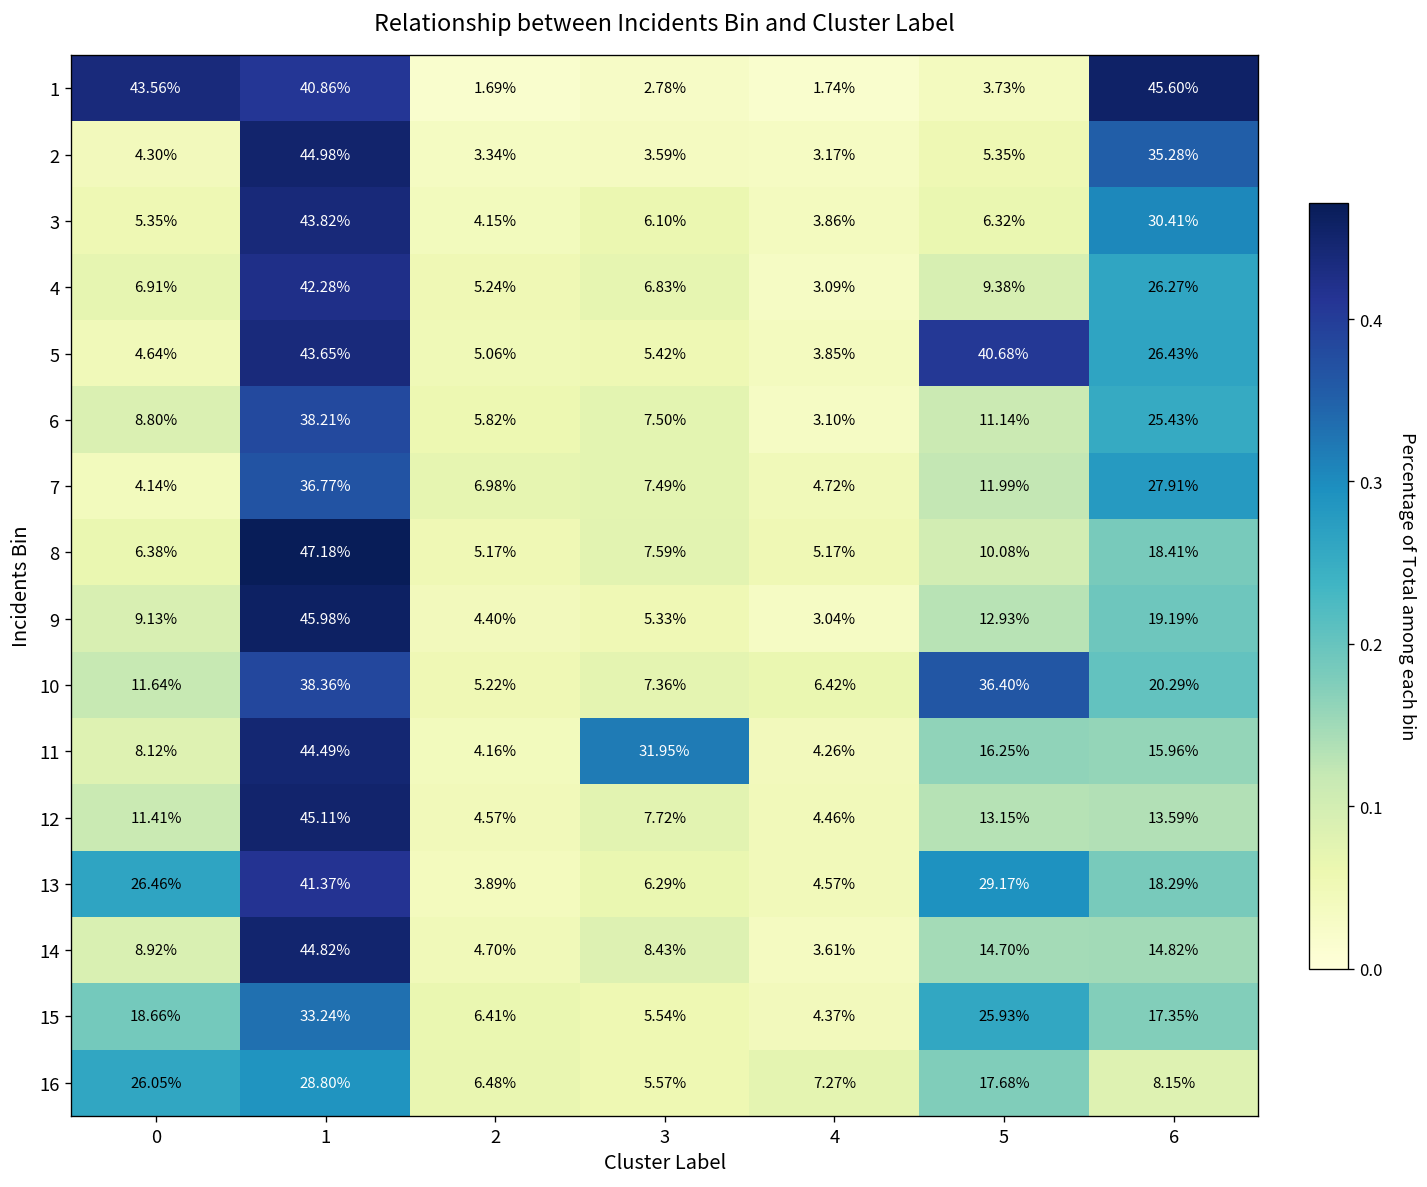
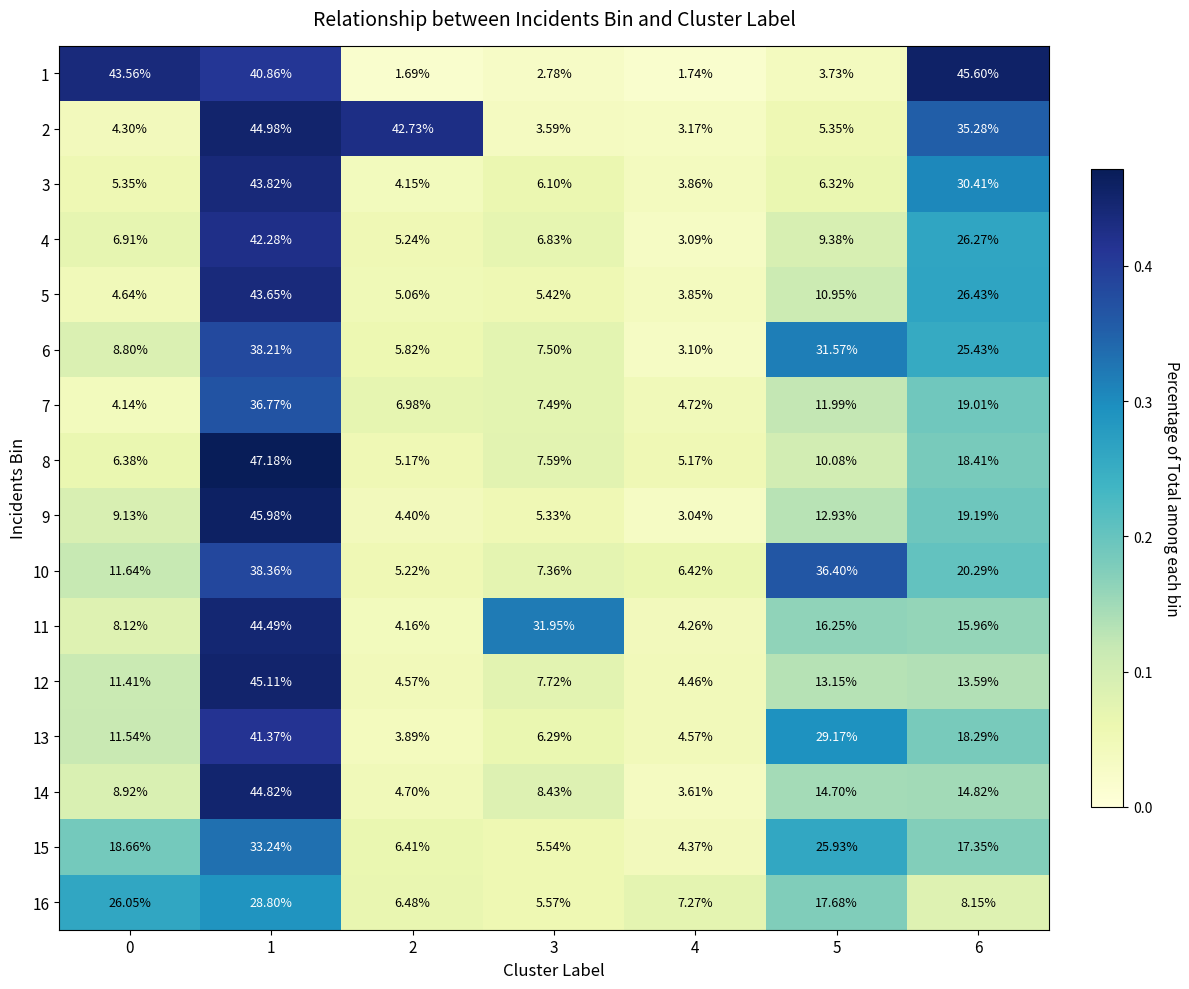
2, 2: 3.34% -> 42.73%
5, 5: 40.68% -> 10.95%
6, 5: 11.14% -> 31.57%
7, 6: 27.91% -> 19.01%
13, 0: 26.46% -> 11.54%
